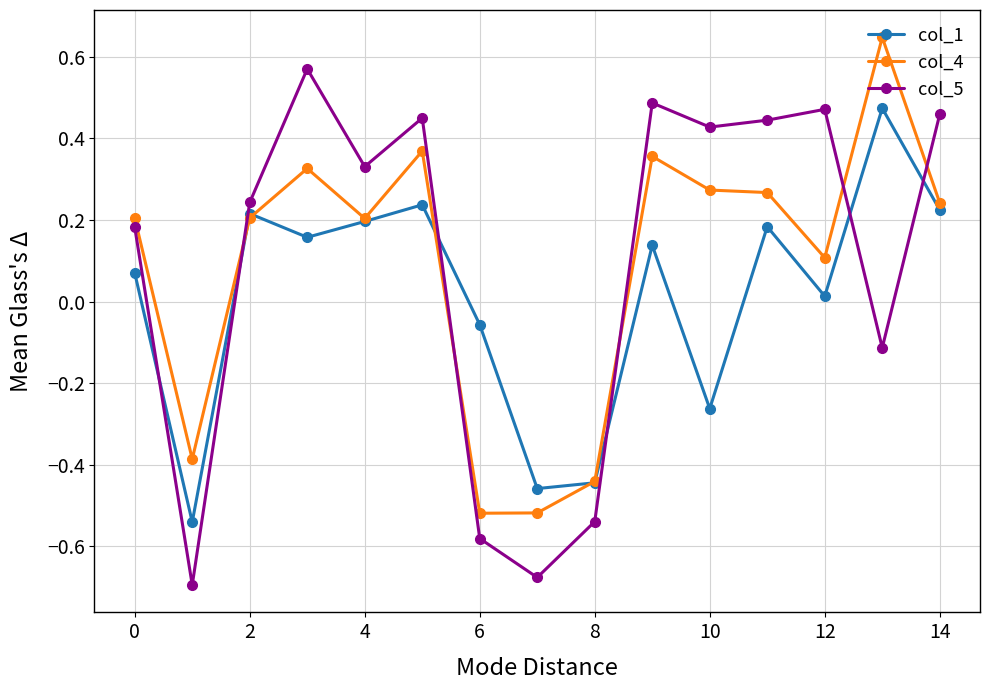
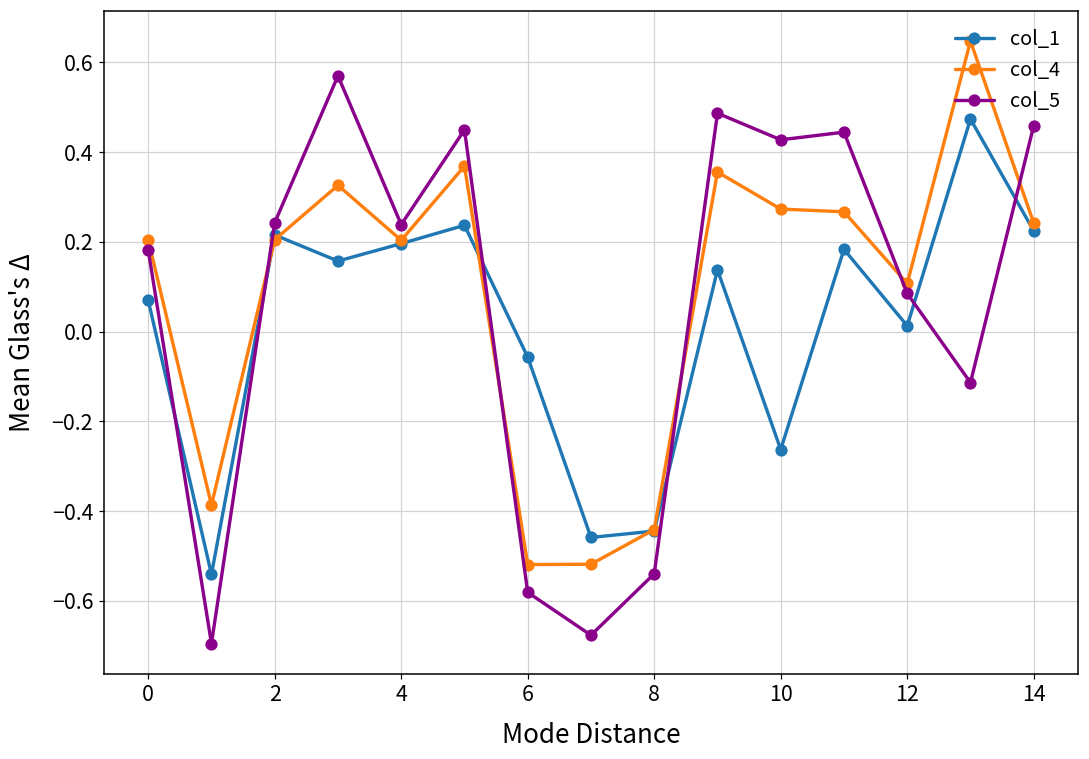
col_5, 4: 0.33 -> 0.24
col_5, 12: 0.47 -> 0.09
